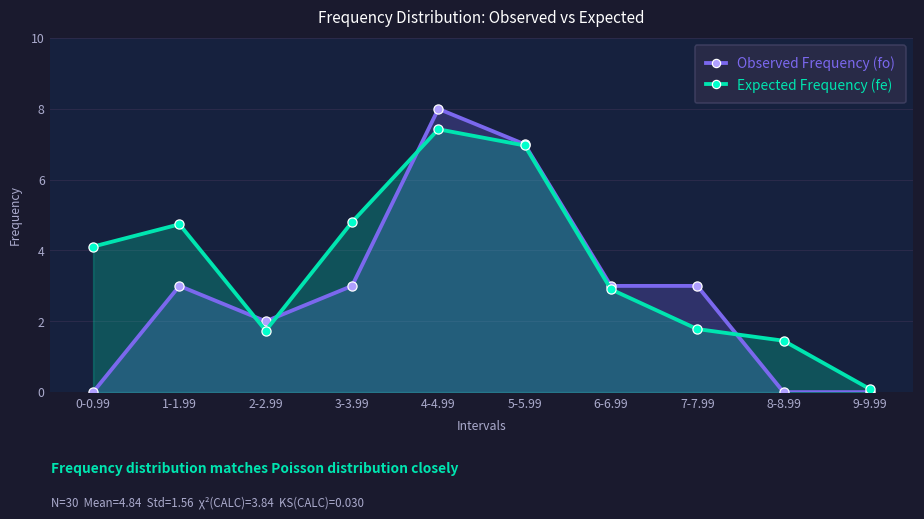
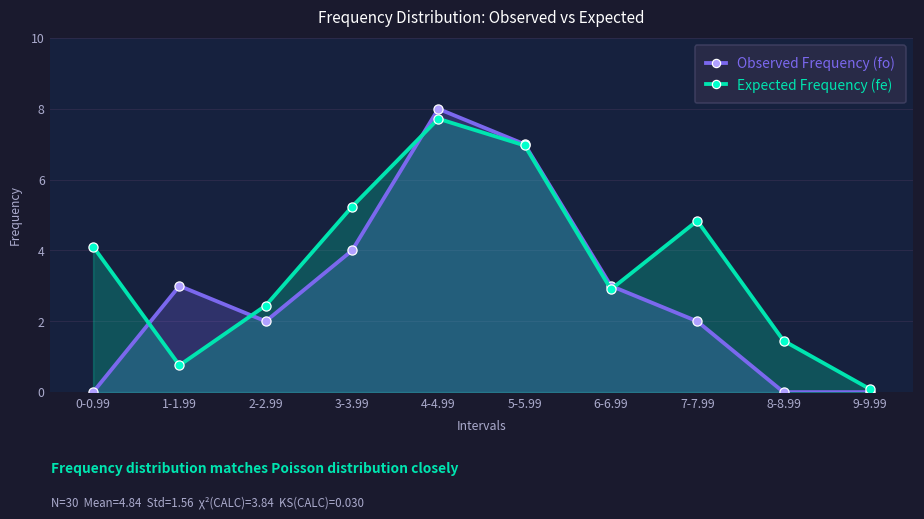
Expected Frequency (fe), 1-1.99: 4.7 -> 0.8
Expected Frequency (fe), 2-2.99: 1.7 -> 2.4
Observed Frequency (fo), 3-3.99: 3 -> 4
Expected Frequency (fe), 3-3.99: 4.8 -> 5.2
Expected Frequency (fe), 4-4.99: 7.4 -> 7.7
Observed Frequency (fo), 7-7.99: 3 -> 2
Expected Frequency (fe), 7-7.99: 1.8 -> 4.8
